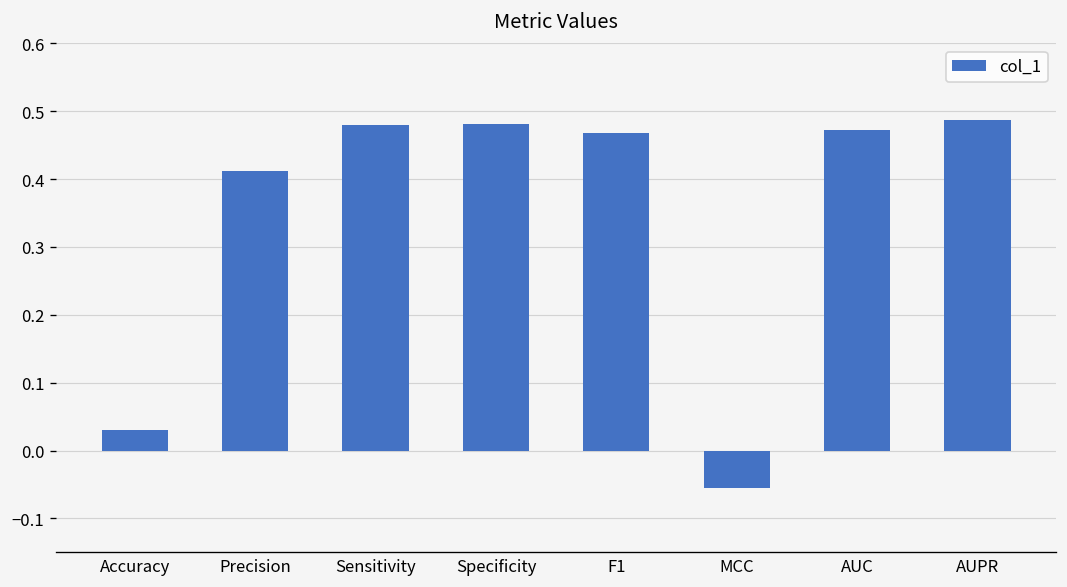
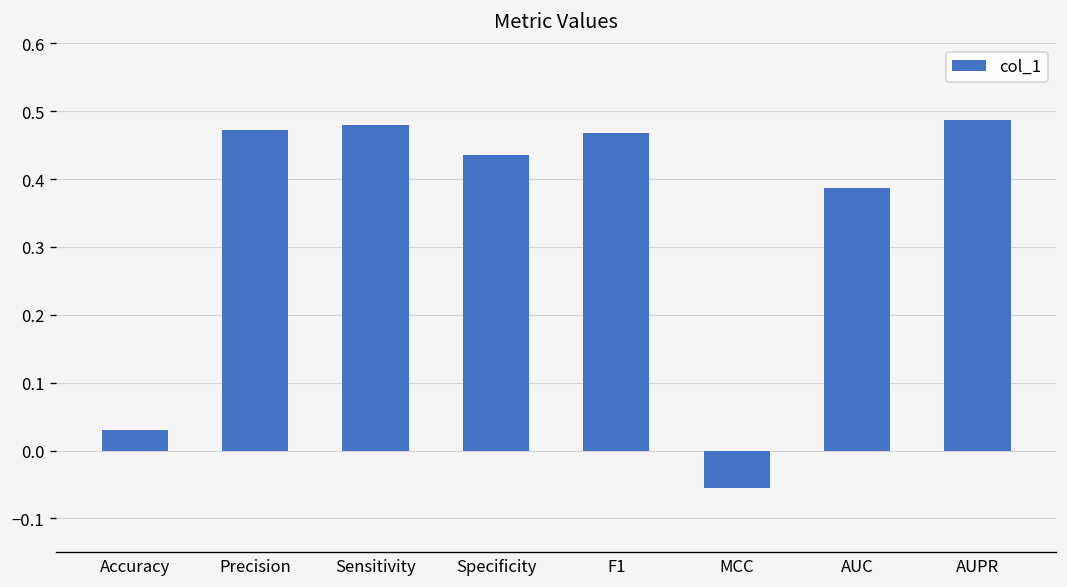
Precision: 0.41 -> 0.47
Specificity: 0.48 -> 0.43
AUC: 0.47 -> 0.39
